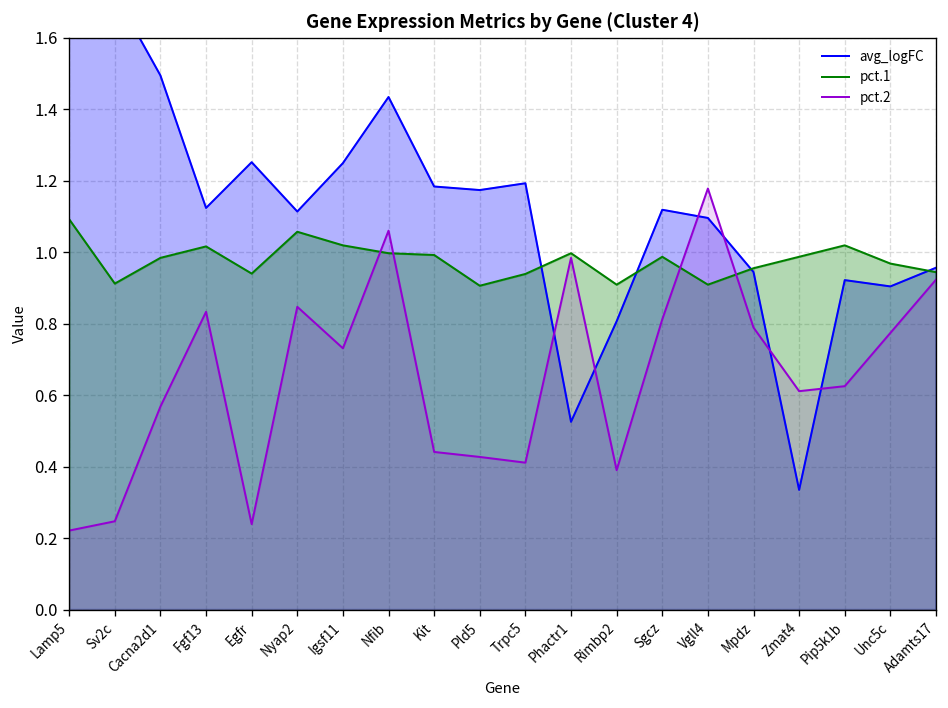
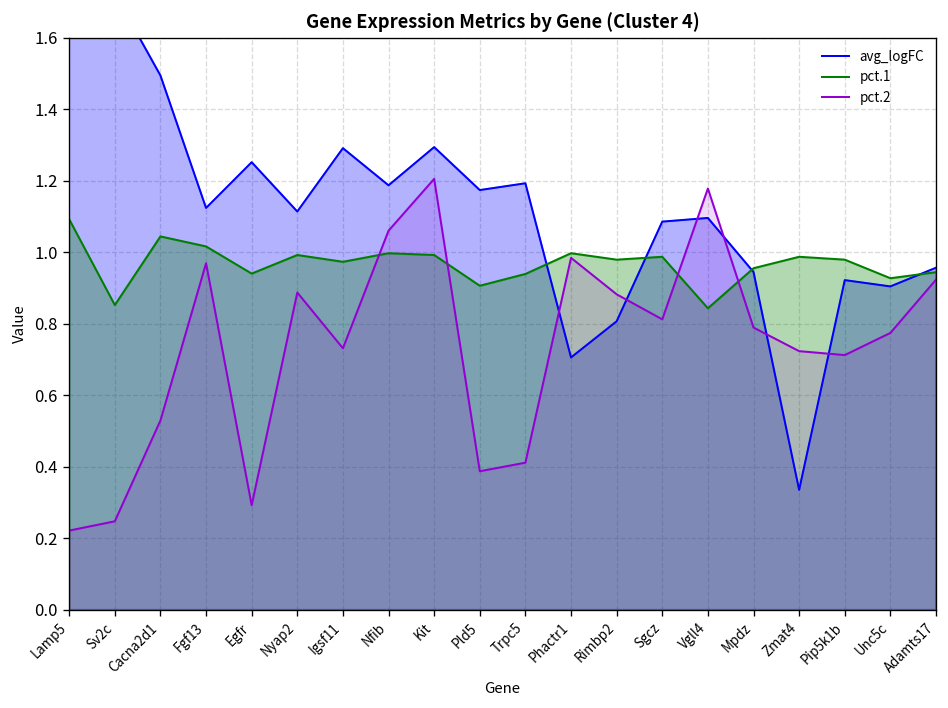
pct.1, Sv2c: 0.91 -> 0.85
pct.1, Cacna2d1: 0.98 -> 1.04
pct.2, Cacna2d1: 0.57 -> 0.53
pct.2, Fgf13: 0.83 -> 0.97
pct.2, Egfr: 0.24 -> 0.29
pct.1, Nyap2: 1.06 -> 0.99
pct.2, Nyap2: 0.85 -> 0.89
avg_logFC, Igsf11: 1.25 -> 1.29
pct.1, Igsf11: 1.02 -> 0.97
avg_logFC, Nfib: 1.43 -> 1.19
avg_logFC, Kit: 1.18 -> 1.29
pct.2, Kit: 0.44 -> 1.21
pct.2, Pld5: 0.43 -> 0.39
avg_logFC, Phactr1: 0.53 -> 0.71
pct.1, Rimbp2: 0.91 -> 0.98
pct.2, Rimbp2: 0.39 -> 0.88
avg_logFC, Sgcz: 1.12 -> 1.09
pct.1, Vgll4: 0.91 -> 0.84
pct.2, Zmat4: 0.61 -> 0.72
pct.1, Pip5k1b: 1.02 -> 0.98
pct.2, Pip5k1b: 0.63 -> 0.71
pct.1, Unc5c: 0.97 -> 0.93
